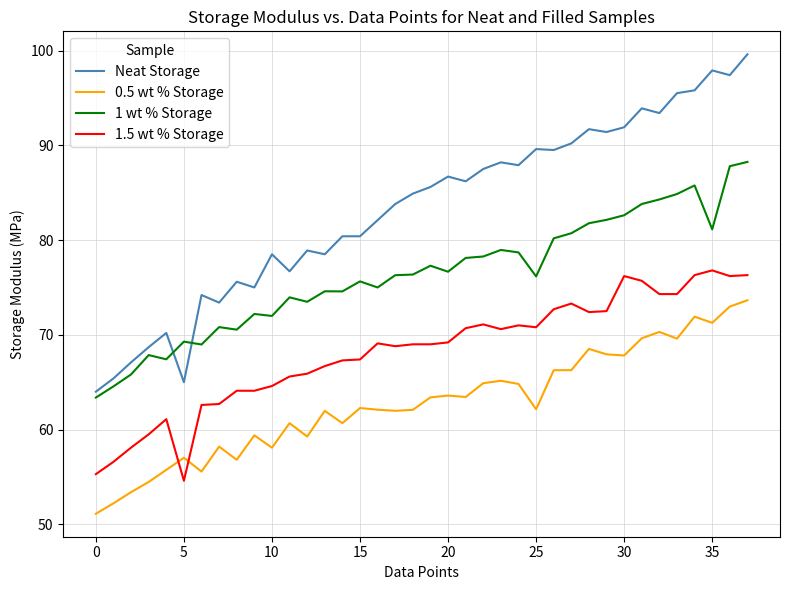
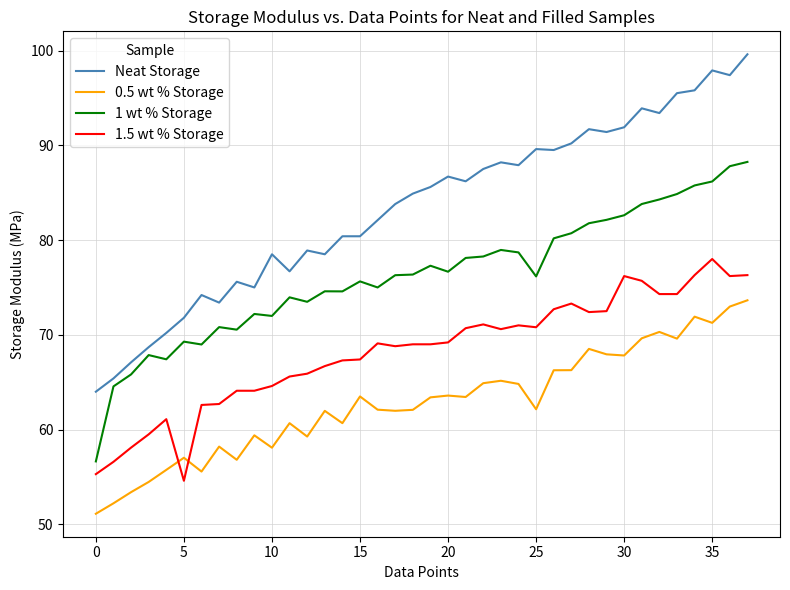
1 wt % Storage, 0: 63 -> 57
Neat Storage, 5: 65 -> 72
0.5 wt % Storage, 15: 62 -> 63
1 wt % Storage, 35: 81 -> 86
1.5 wt % Storage, 35: 77 -> 78
